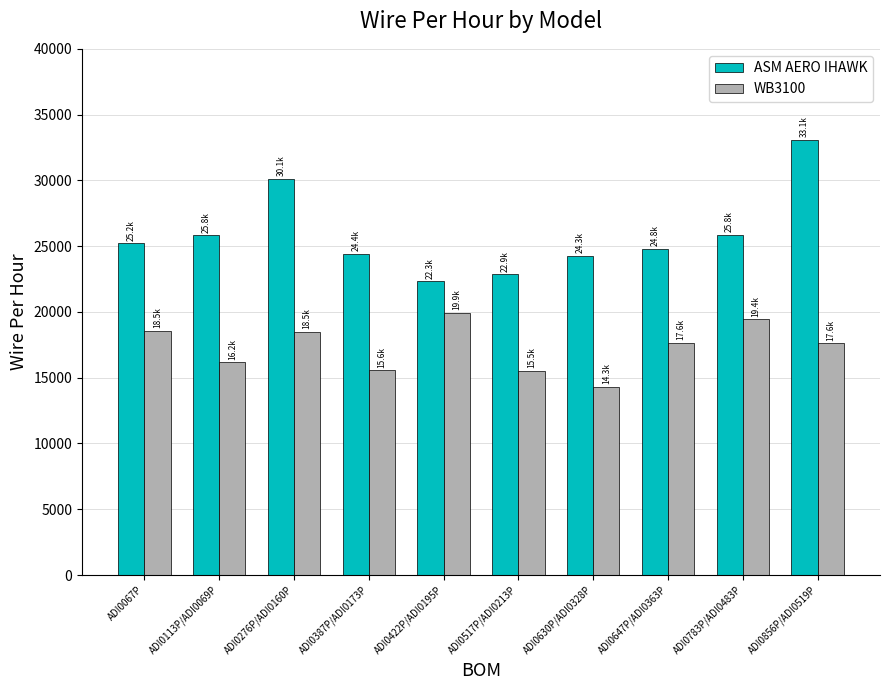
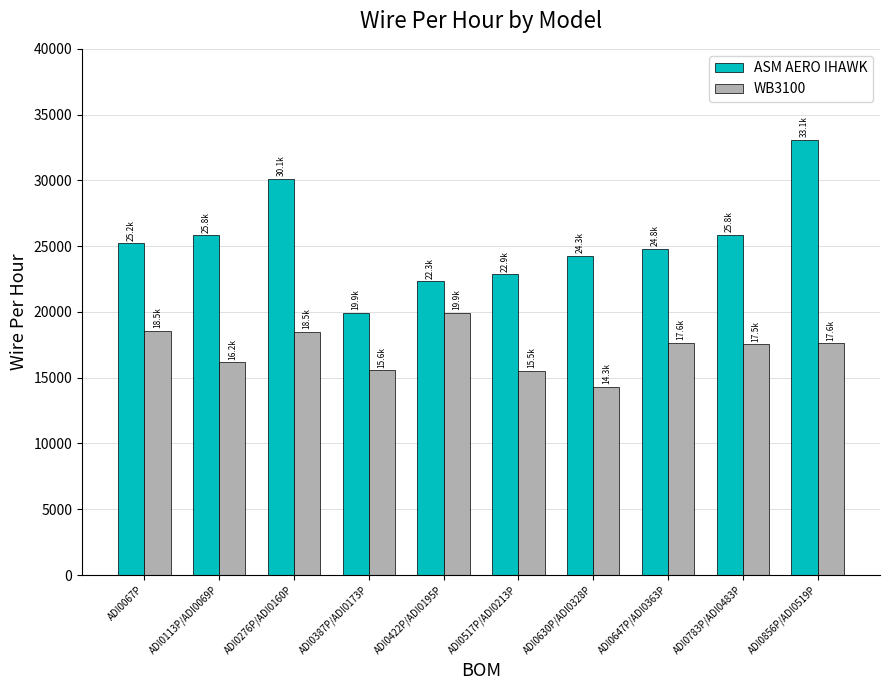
ASM AERO IHAWK, ADI0387P/ADI0173P: 24.4k -> 19.9k
WB3100, ADI0783P/ADI0483P: 19.4k -> 17.5k
